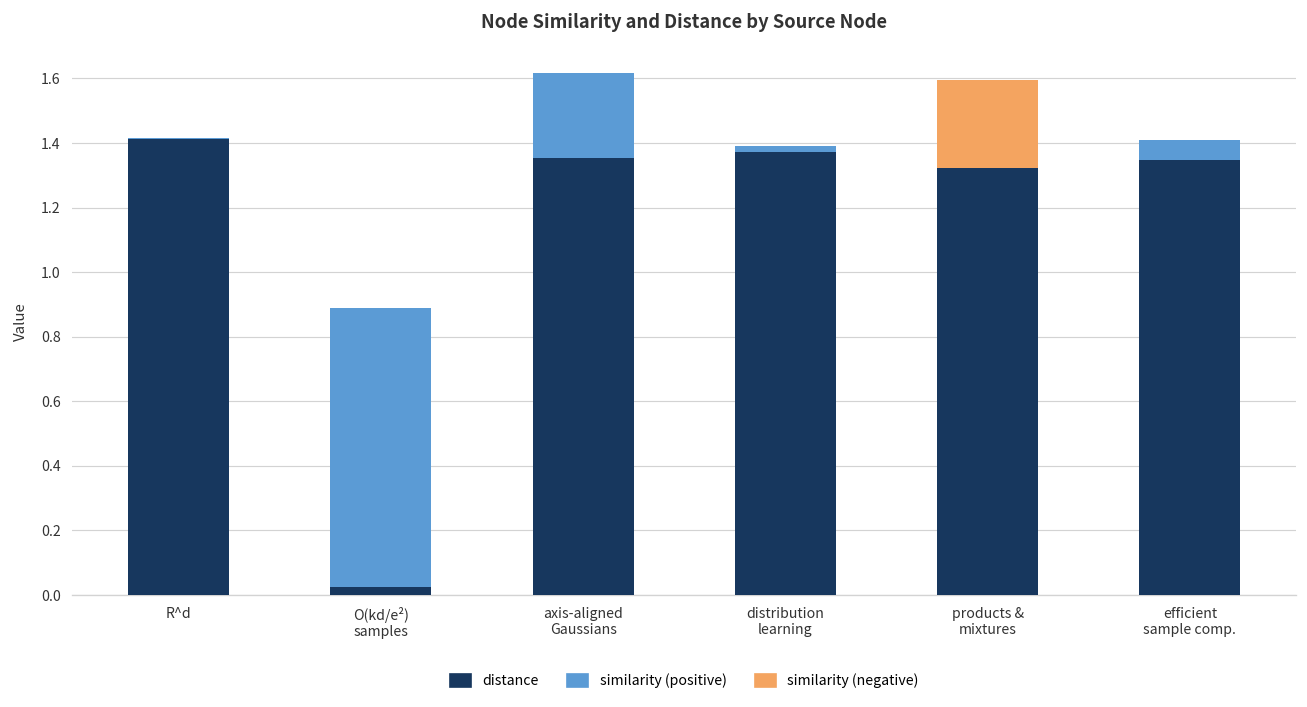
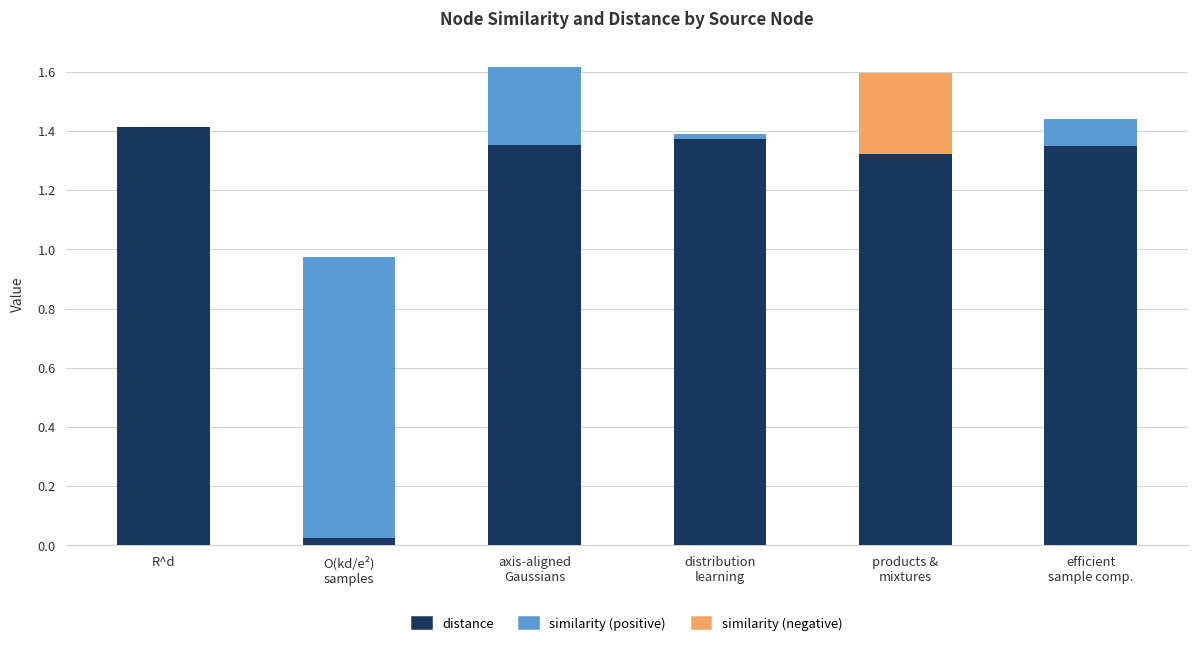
similarity (positive), O(kd/e²) samples: 0.87 -> 0.95
similarity (positive), efficient sample comp.: 0.06 -> 0.09
